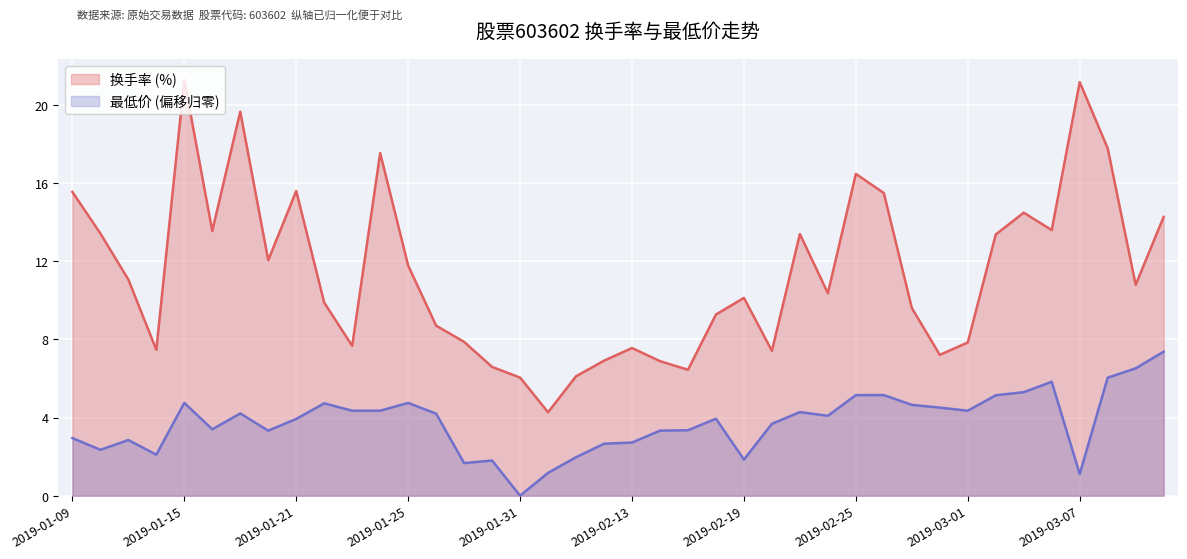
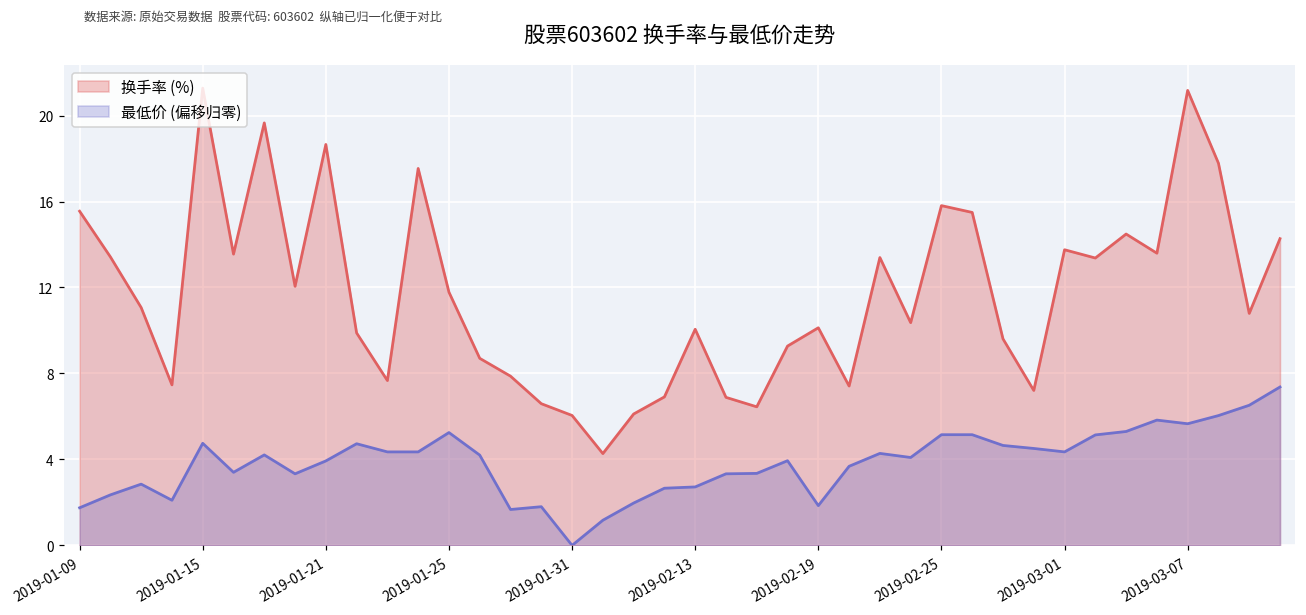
最低价 (偏移归零), 2019-01-09: 2.9 -> 1.8
换手率 (%), 2019-01-21: 15.6 -> 18.7
最低价 (偏移归零), 2019-01-25: 4.8 -> 5.3
换手率 (%), 2019-02-13: 7.6 -> 10.1
换手率 (%), 2019-02-25: 16.5 -> 15.8
换手率 (%), 2019-03-01: 7.8 -> 13.8
最低价 (偏移归零), 2019-03-07: 1.1 -> 5.7
